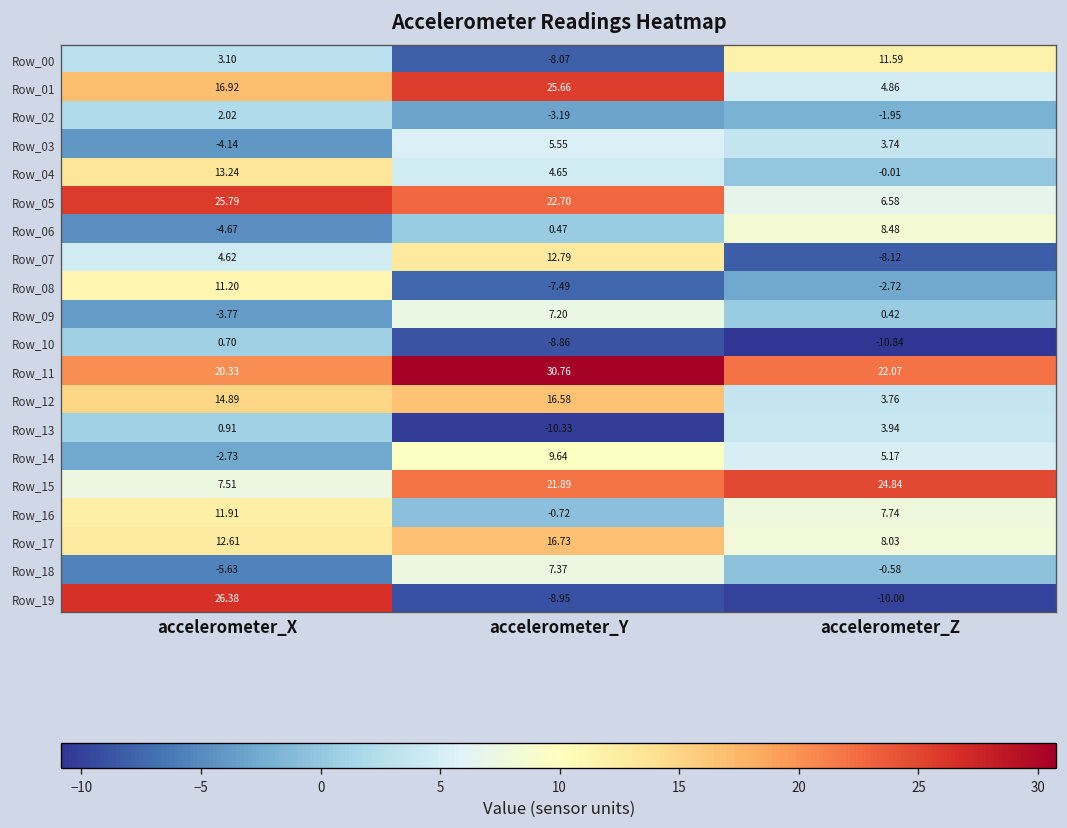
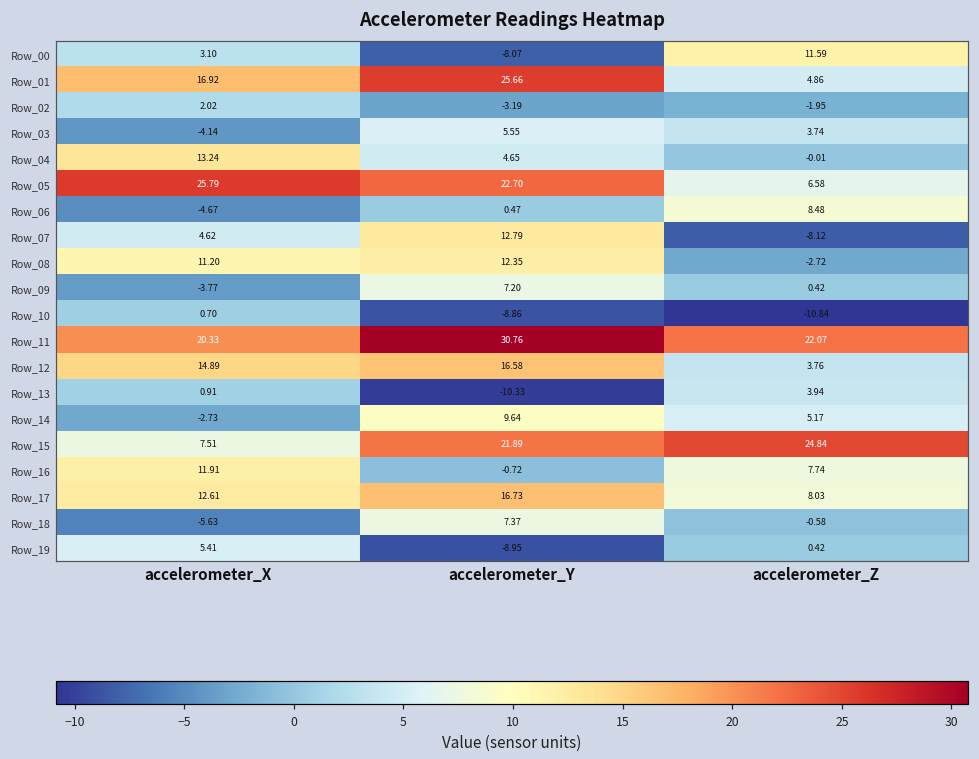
Row_08, accelerometer_Y: -7.49 -> 12.35
Row_19, accelerometer_X: 26.38 -> 5.41
Row_19, accelerometer_Z: -10.00 -> 0.42
